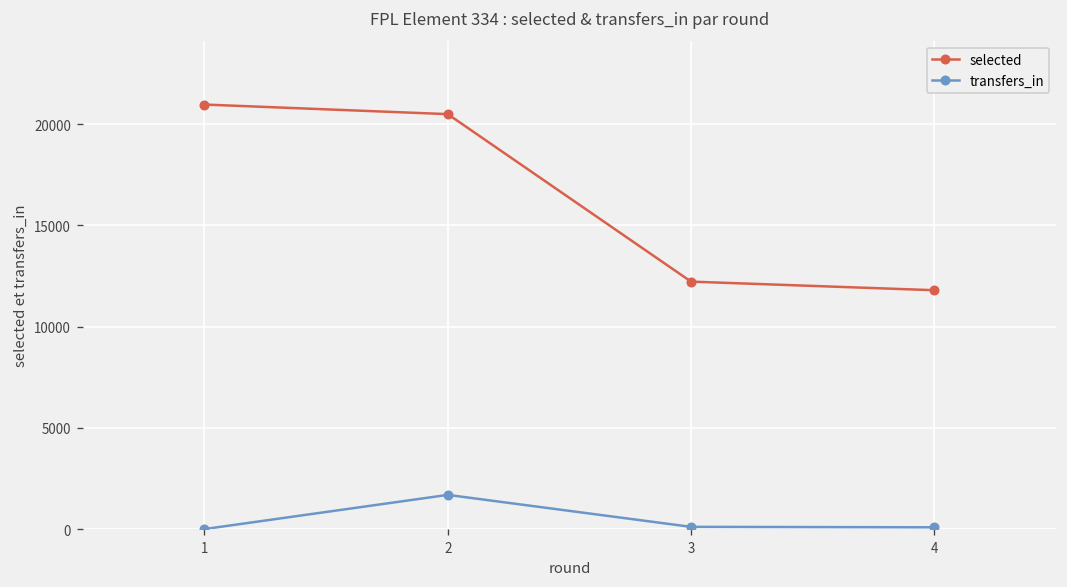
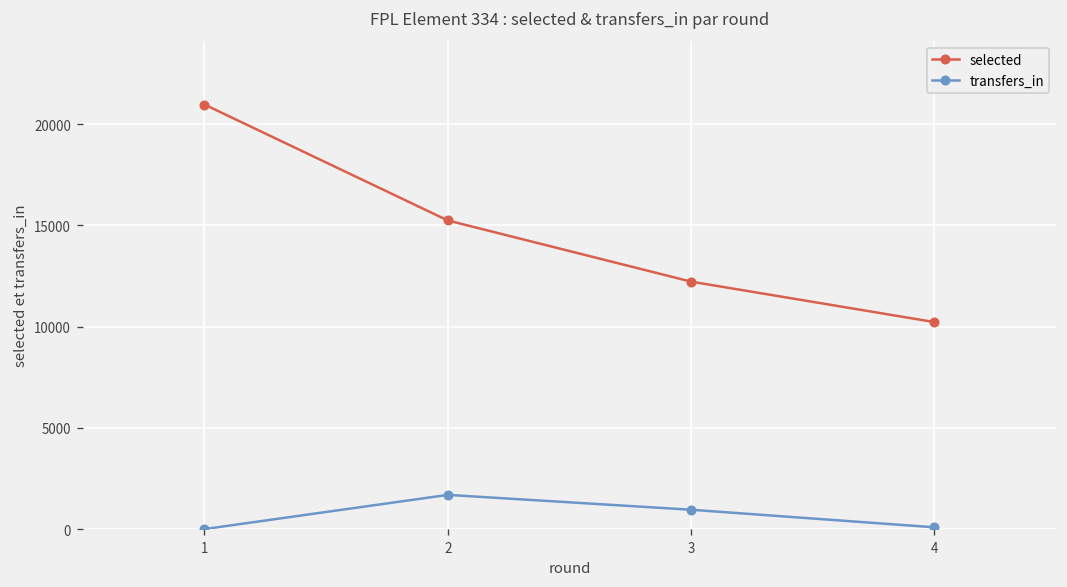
selected, 2: 20500 -> 15200
transfers_in, 3: 100 -> 1000
selected, 4: 11800 -> 10200
